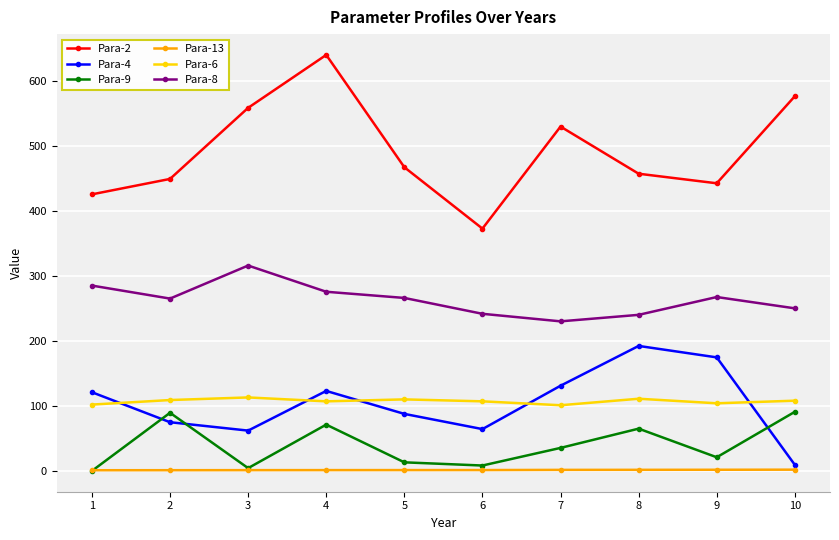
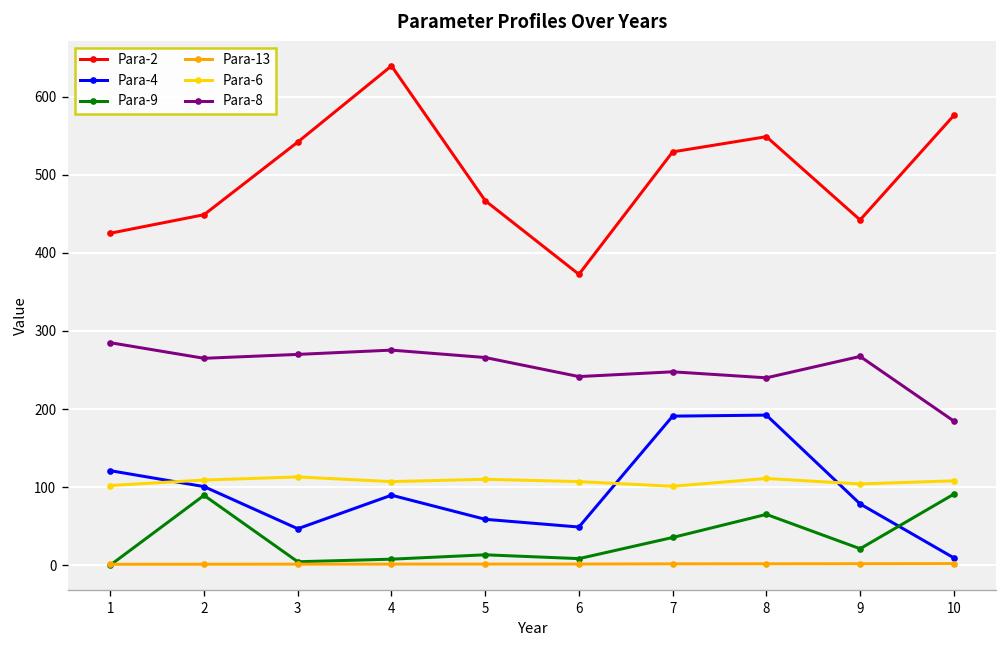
Para-4, 2: 70 -> 100
Para-2, 3: 560 -> 540
Para-4, 3: 60 -> 50
Para-8, 3: 320 -> 270
Para-4, 4: 120 -> 90
Para-9, 4: 70 -> 10
Para-4, 5: 90 -> 60
Para-4, 6: 60 -> 50
Para-4, 7: 130 -> 190
Para-8, 7: 230 -> 250
Para-2, 8: 460 -> 550
Para-4, 9: 170 -> 80
Para-8, 10: 250 -> 180
